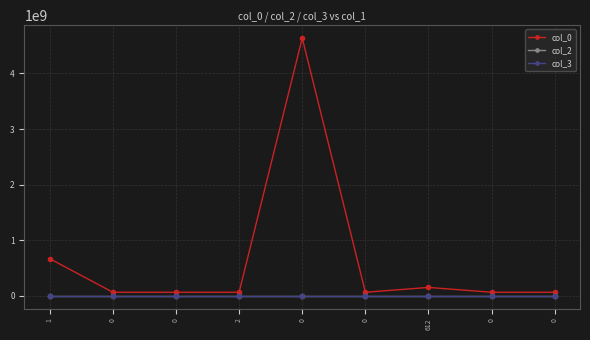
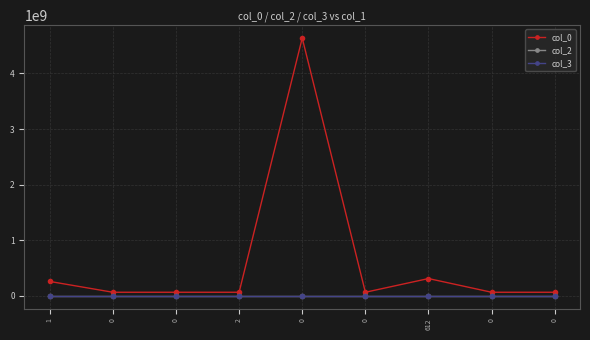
col_0, 1: 700000000 -> 300000000
col_0, 612: 200000000 -> 300000000
